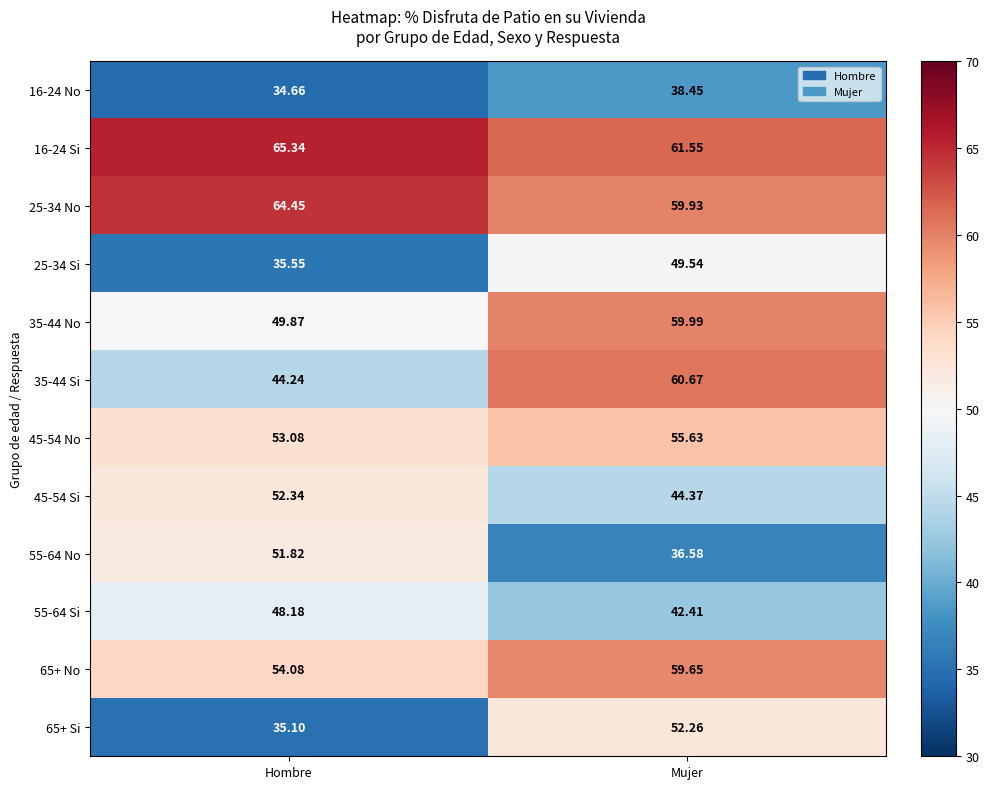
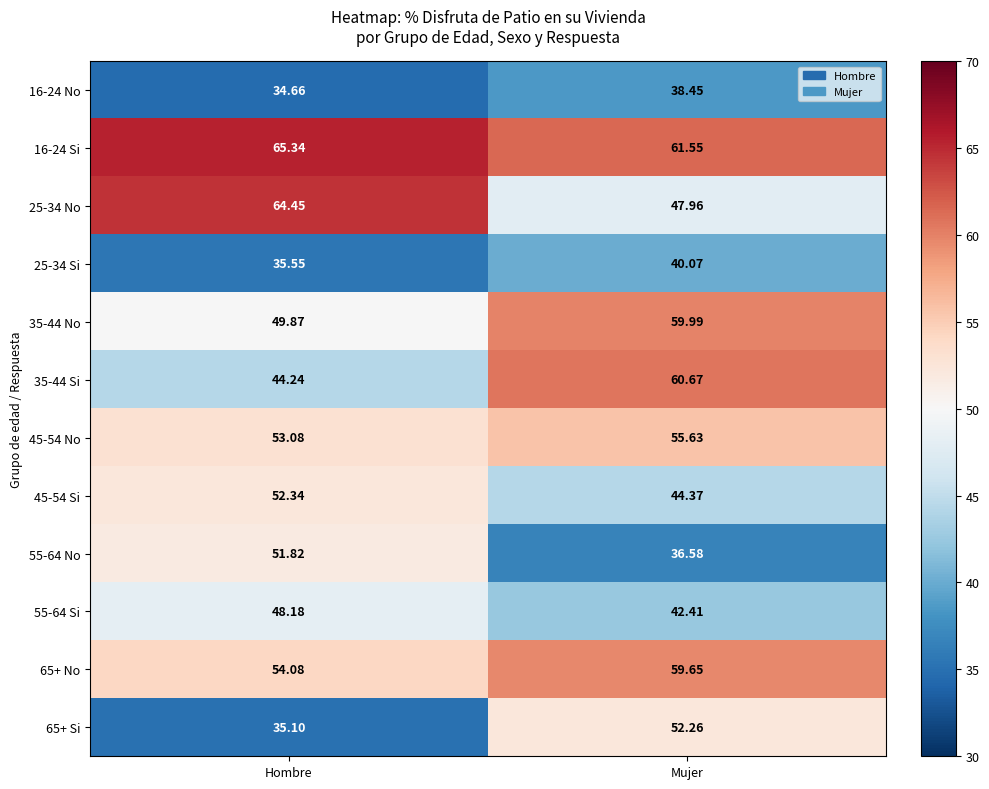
25-34 No, Mujer: 59.93 -> 47.96
25-34 Si, Mujer: 49.54 -> 40.07
